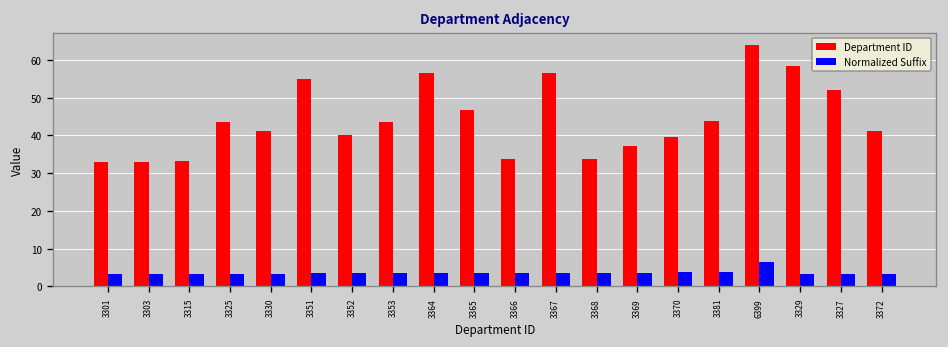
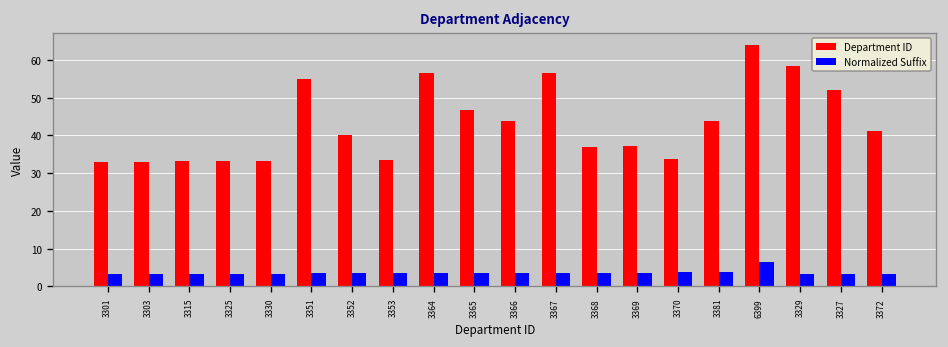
Department ID, 3325: 44 -> 33
Department ID, 3330: 41 -> 33
Department ID, 3353: 44 -> 34
Department ID, 3366: 34 -> 44
Department ID, 3368: 34 -> 37
Department ID, 3370: 40 -> 34
